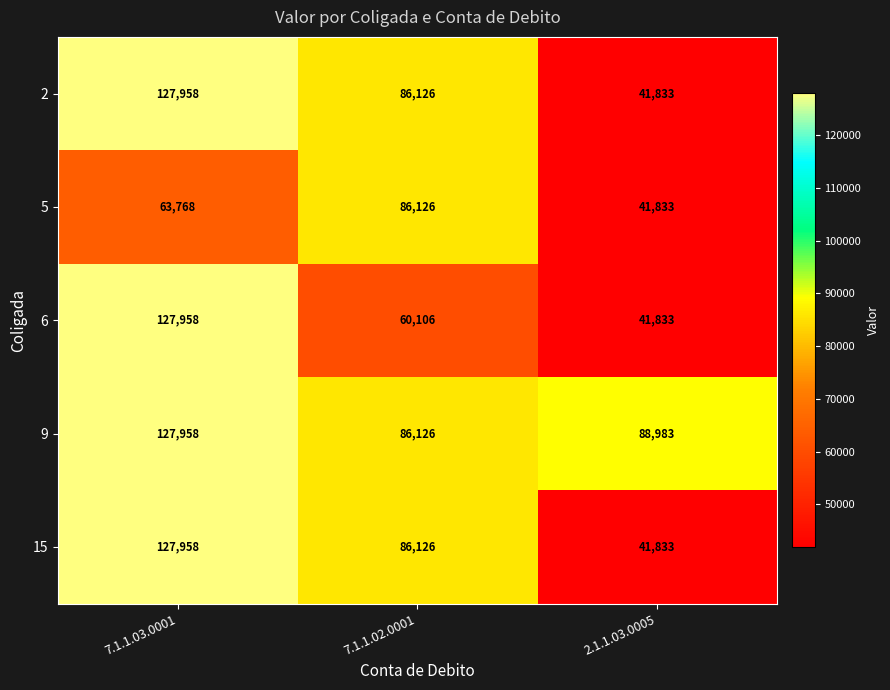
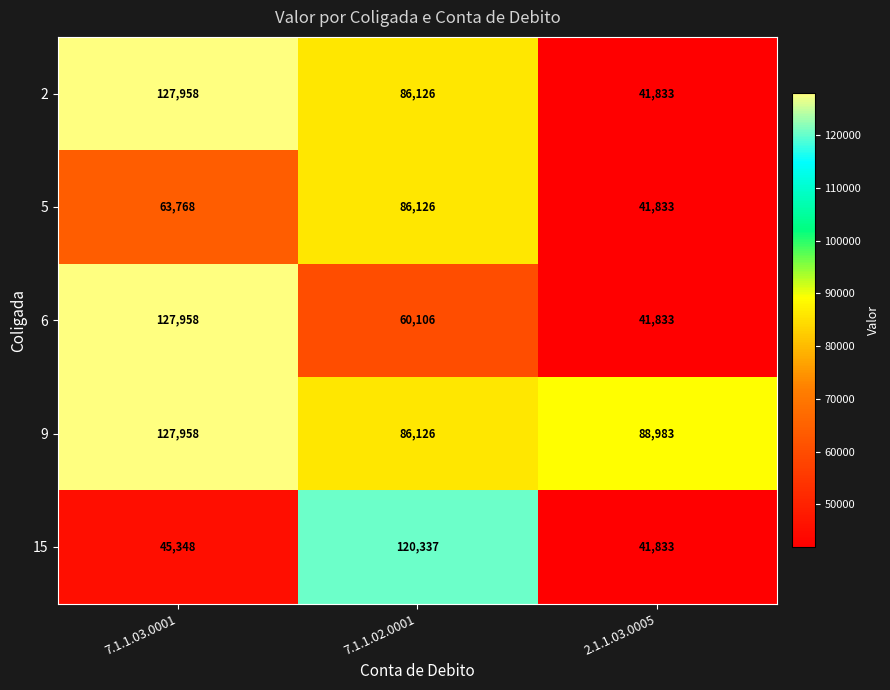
15, 7.1.1.03.0001: 127,958 -> 45,348
15, 7.1.1.02.0001: 86,126 -> 120,337
